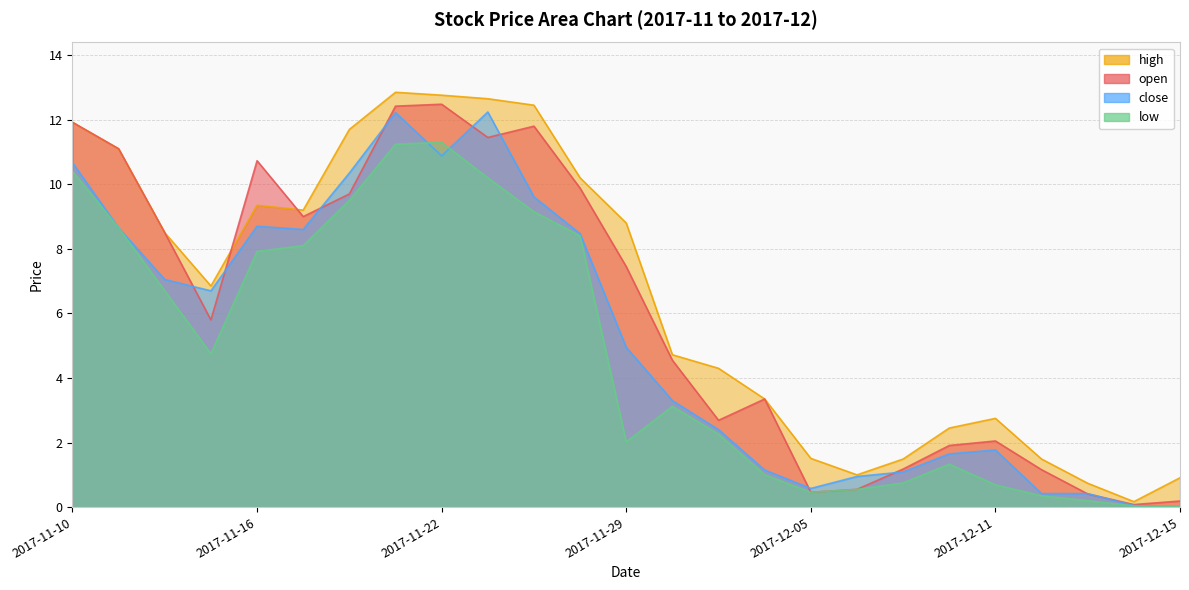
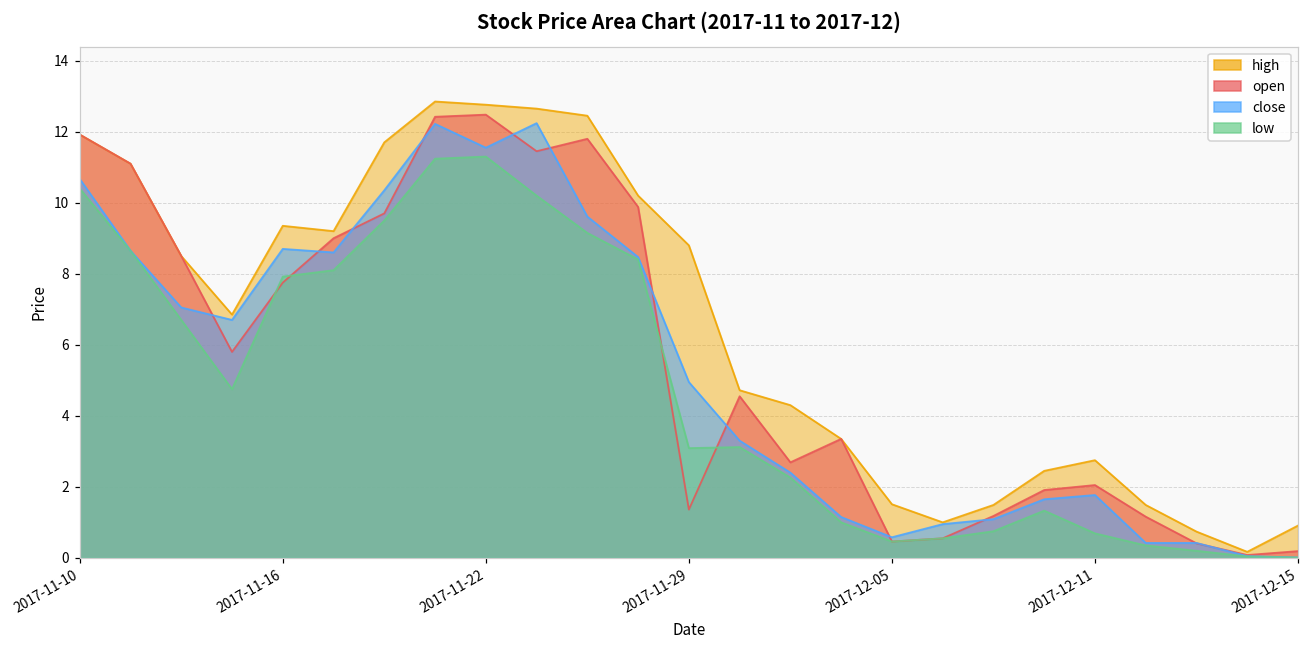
open, 2017-11-16: 10.7 -> 7.8
close, 2017-11-22: 10.9 -> 11.6
open, 2017-11-29: 7.5 -> 1.4
low, 2017-11-29: 2.0 -> 3.1
